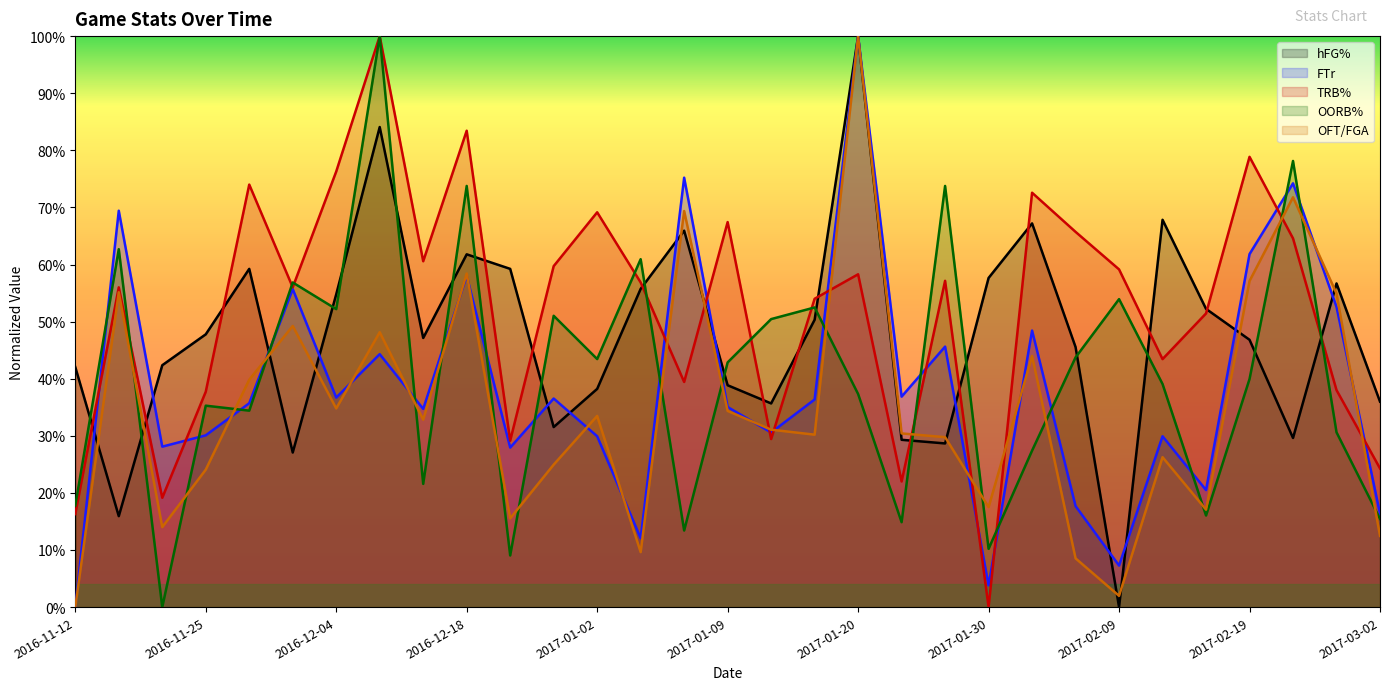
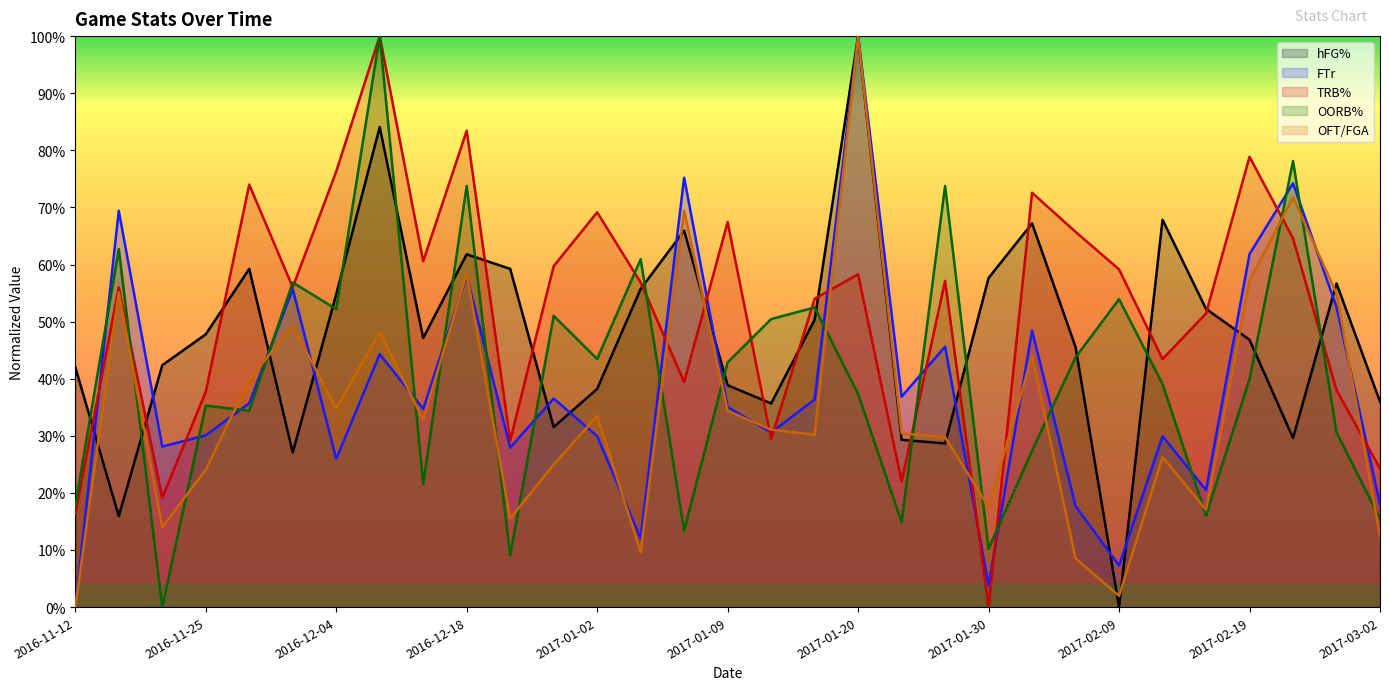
FTr, 2016-12-04: 37% -> 26%
FTr, 2017-03-02: 16% -> 18%
